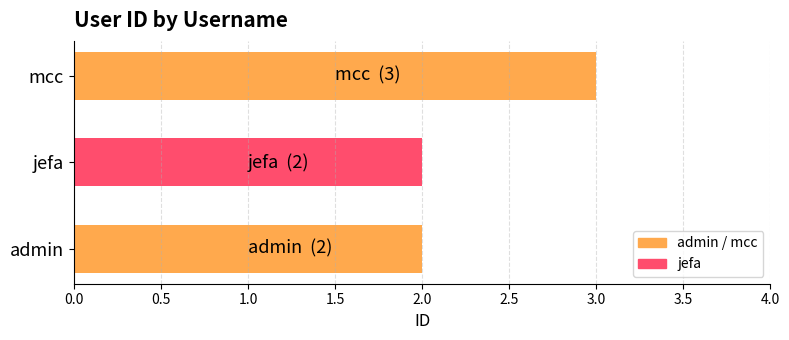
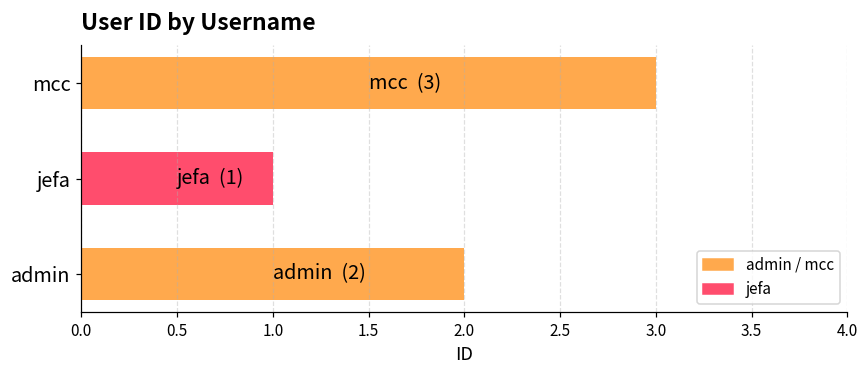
jefa: (2) -> (1)
